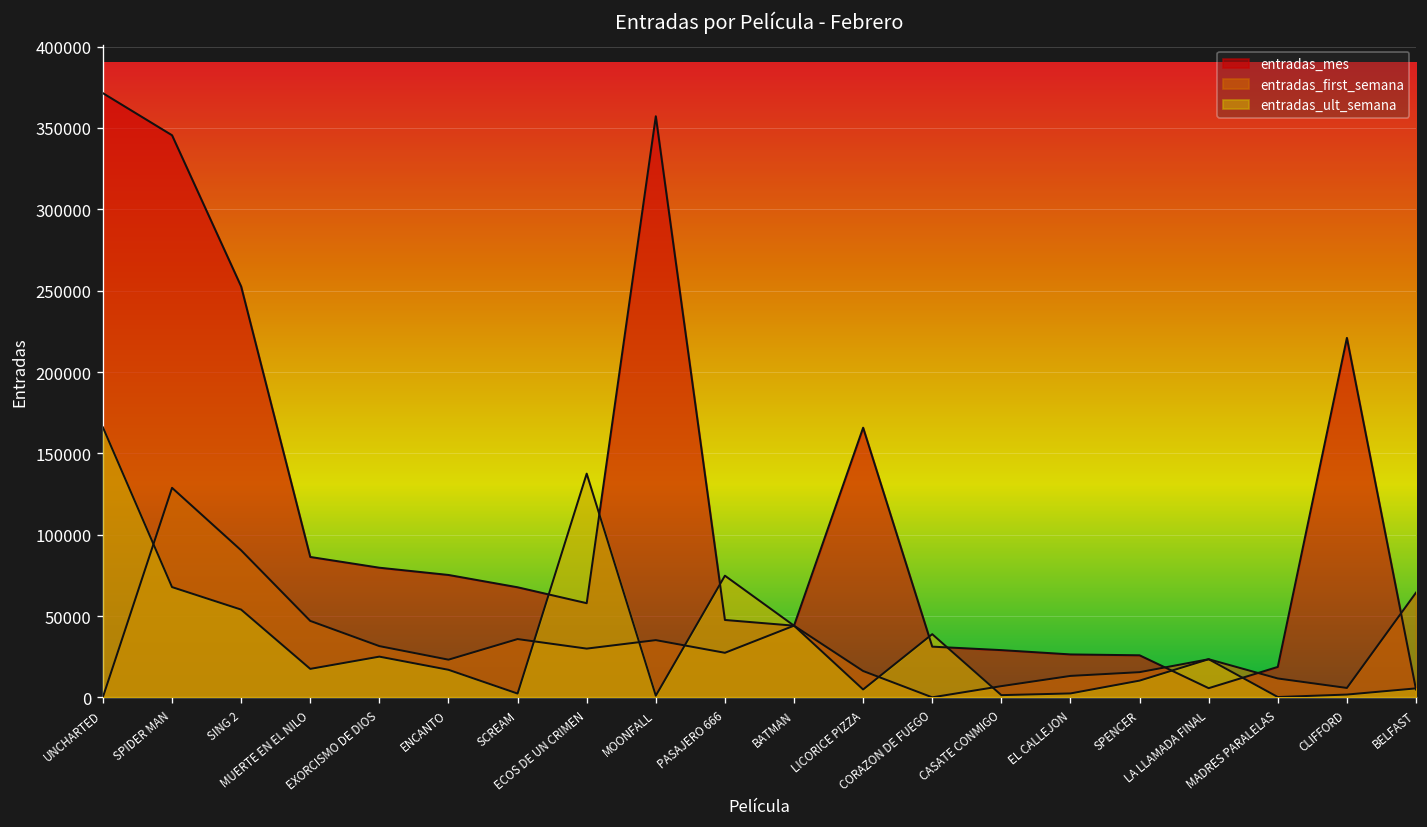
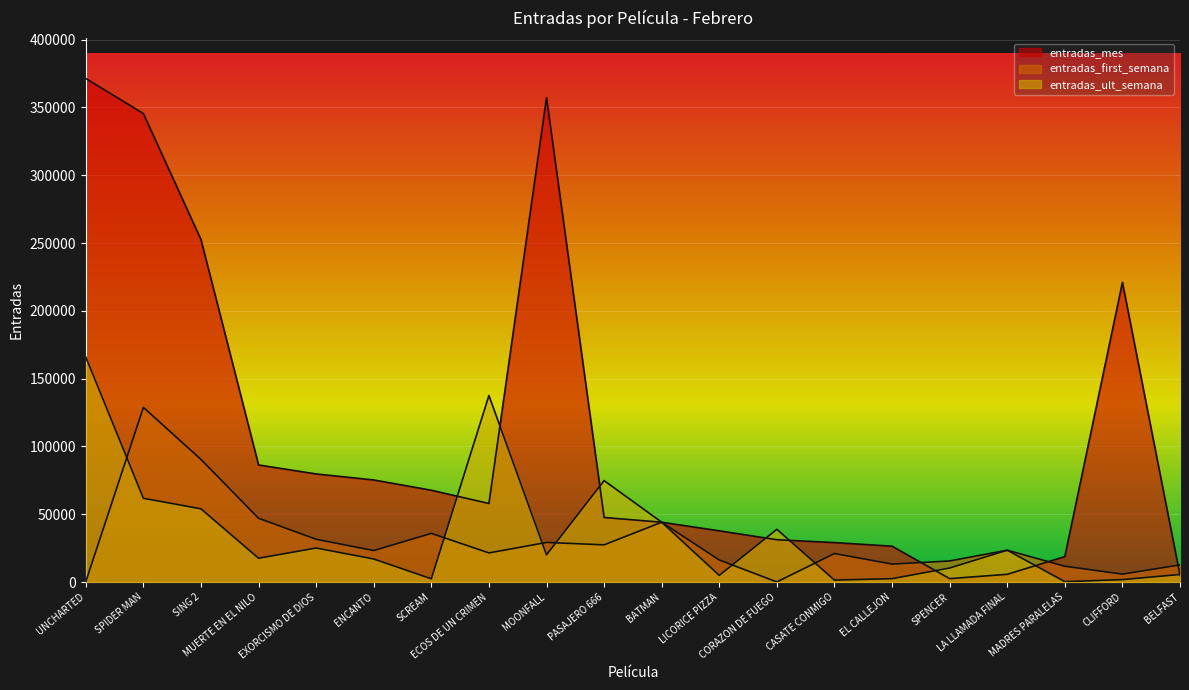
entradas_ult_semana, SPIDER MAN: 68000 -> 62000
entradas_first_semana, ECOS DE UN CRIMEN: 30000 -> 22000
entradas_first_semana, MOONFALL: 35000 -> 29000
entradas_ult_semana, MOONFALL: 1000 -> 20000
entradas_mes, LICORICE PIZZA: 166000 -> 38000
entradas_first_semana, CASATE CONMIGO: 7000 -> 21000
entradas_mes, SPENCER: 26000 -> 3000
entradas_first_semana, BELFAST: 64000 -> 13000
